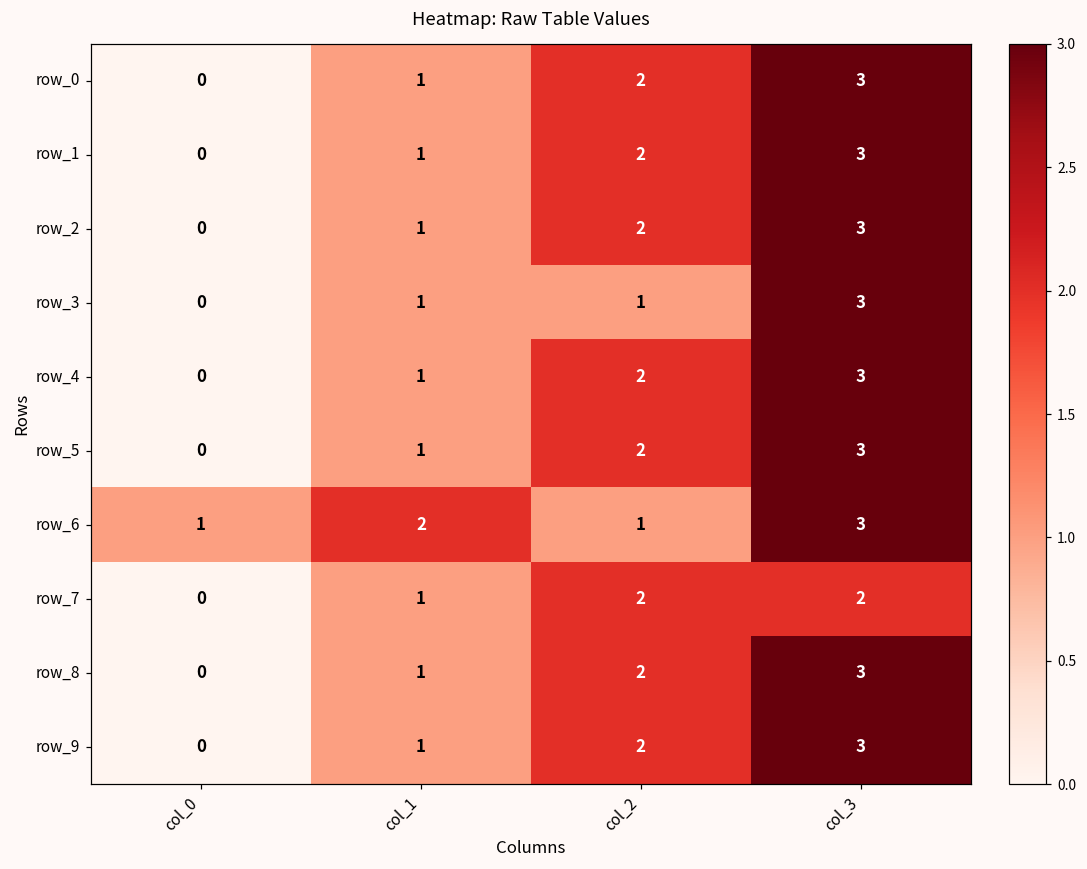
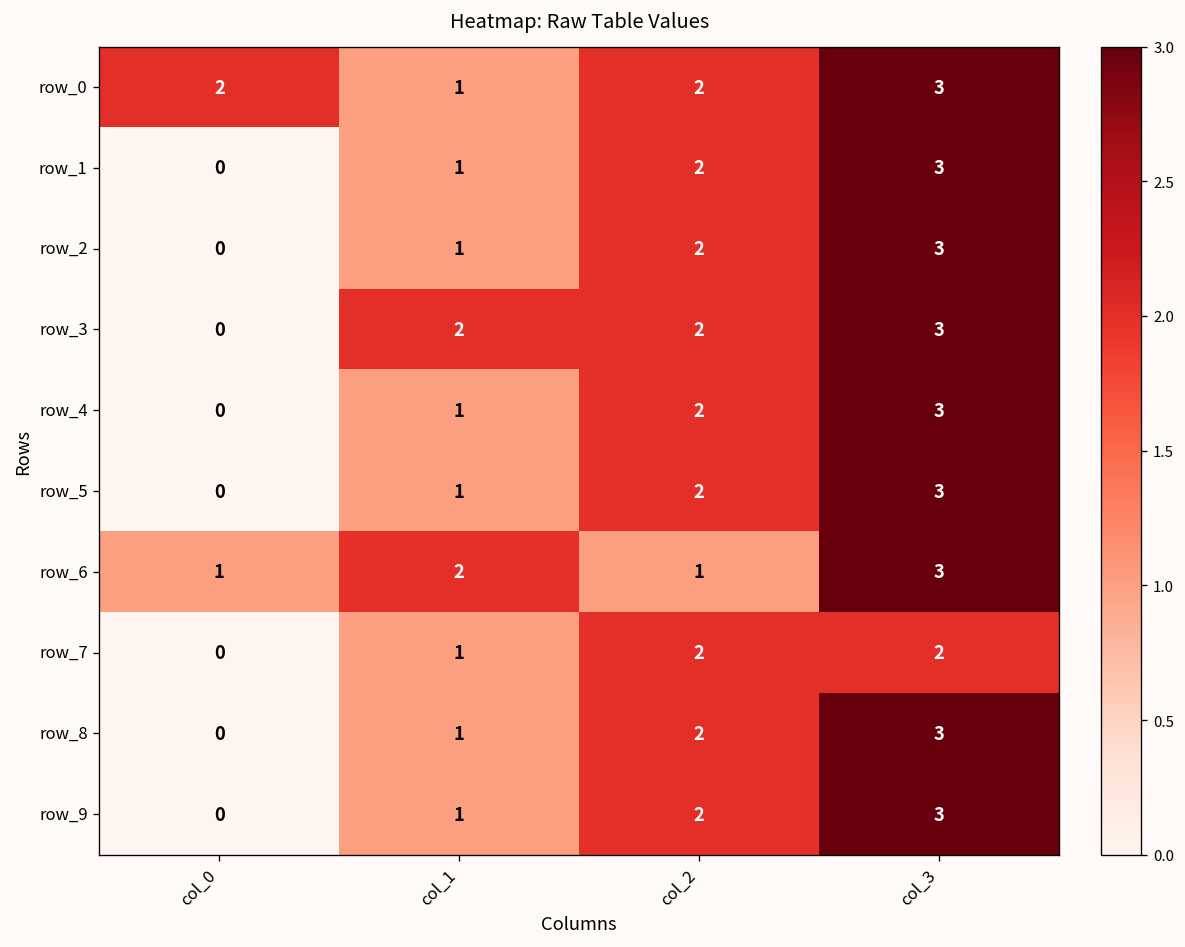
row_0, col_0: 0 -> 2
row_3, col_1: 1 -> 2
row_3, col_2: 1 -> 2
